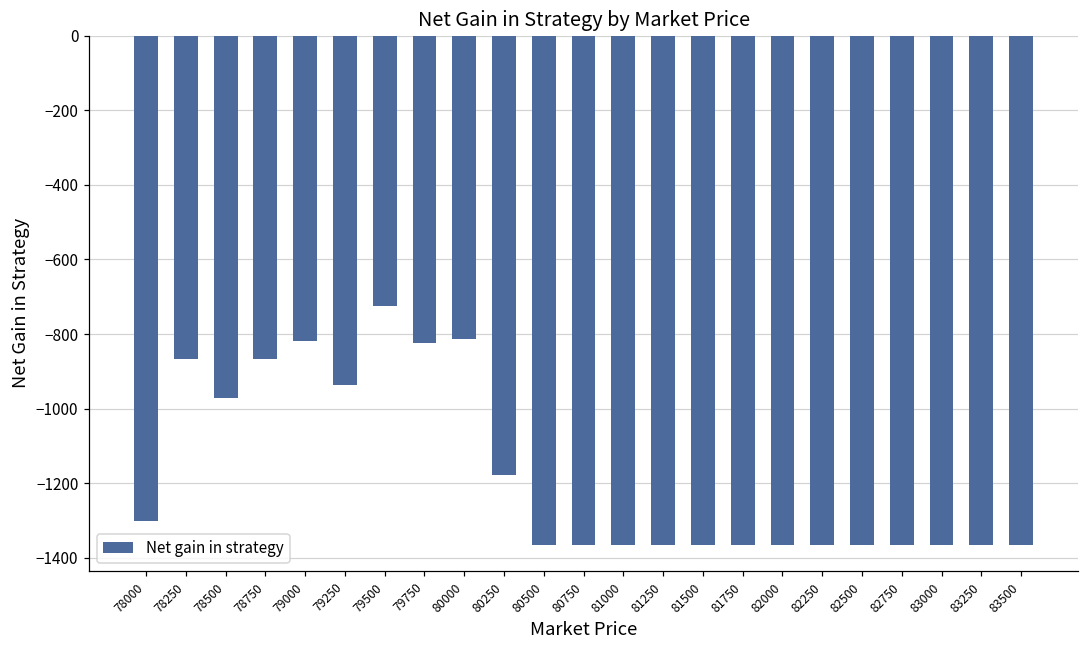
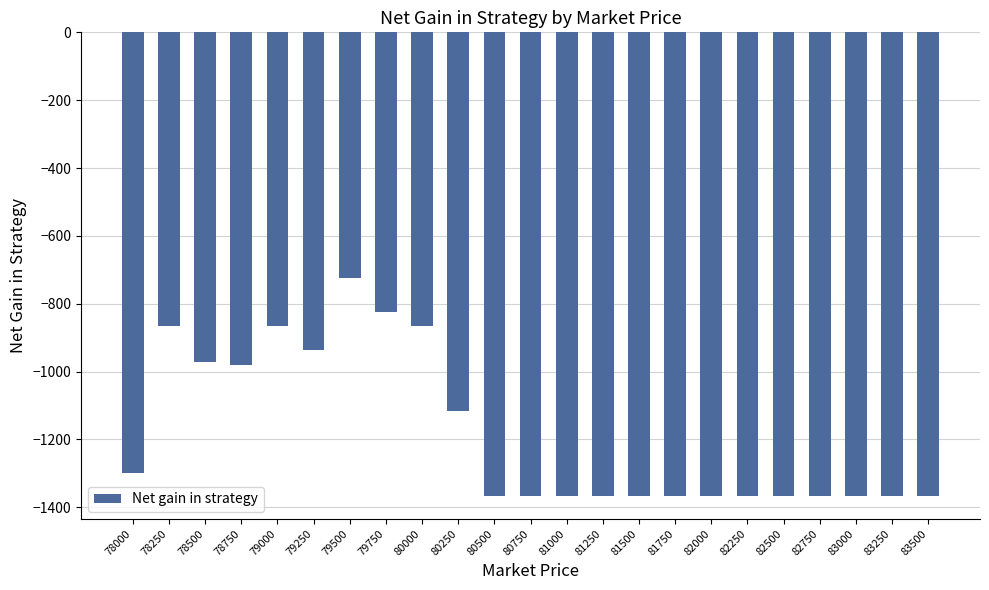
78750: -870 -> -980
79000: -820 -> -870
80000: -810 -> -870
80250: -1180 -> -1120
